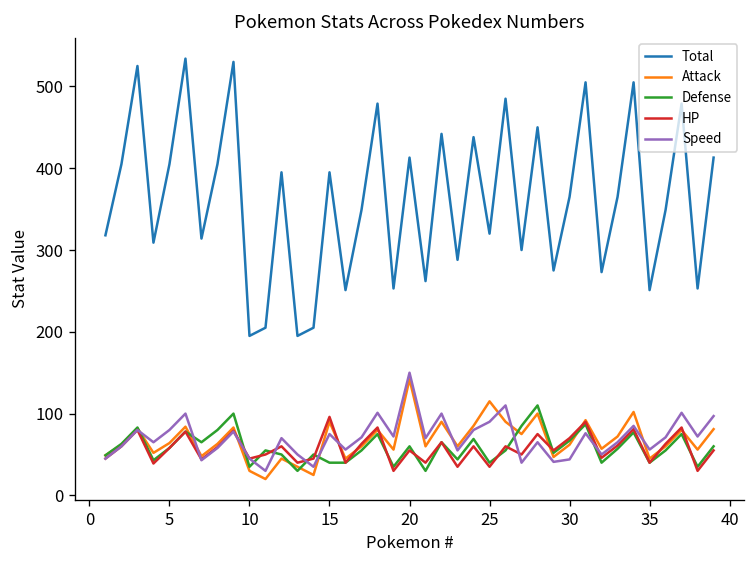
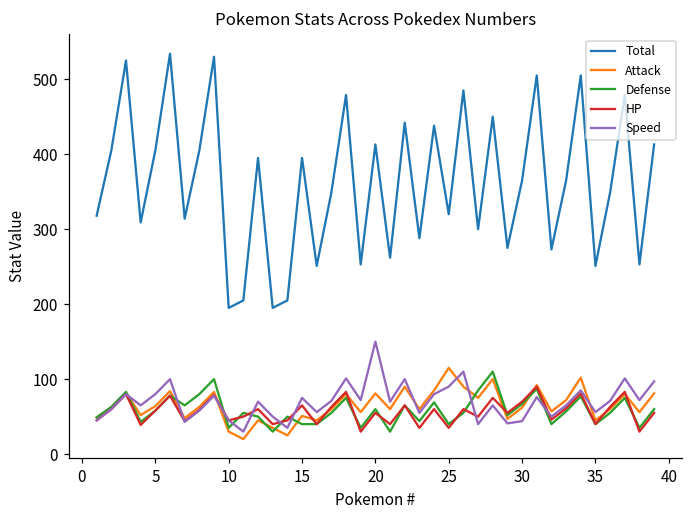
Attack, 15: 90 -> 50
HP, 15: 100 -> 70
Attack, 20: 140 -> 80
